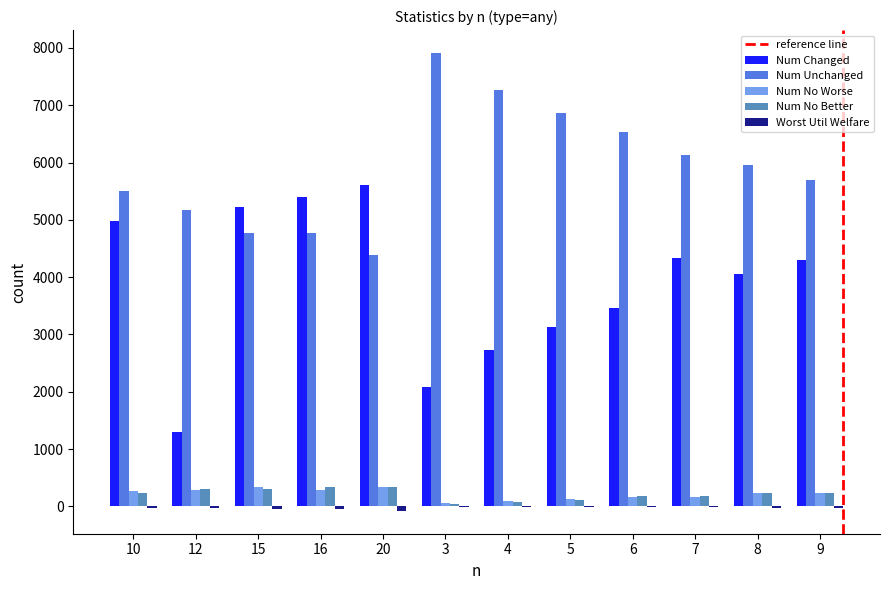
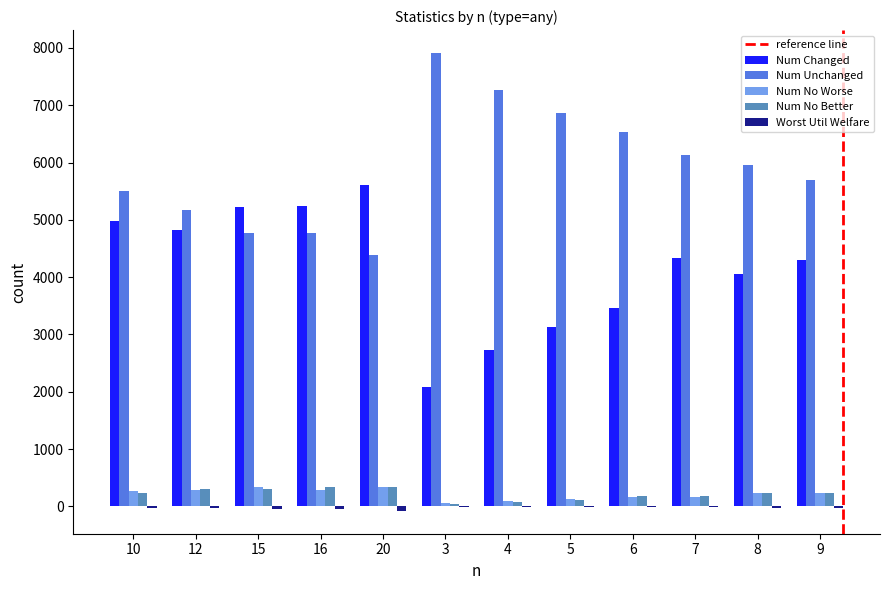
Num Changed, 12: 1300 -> 4800
Num Changed, 16: 5400 -> 5200
